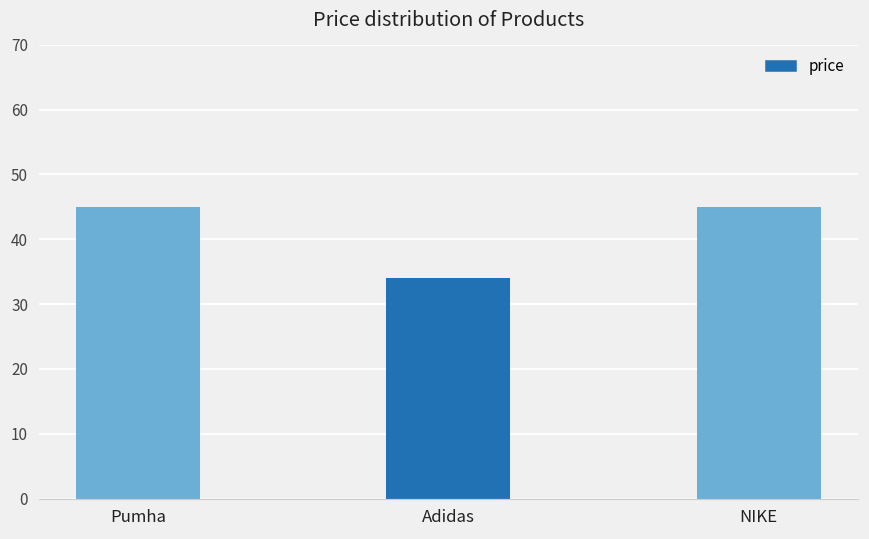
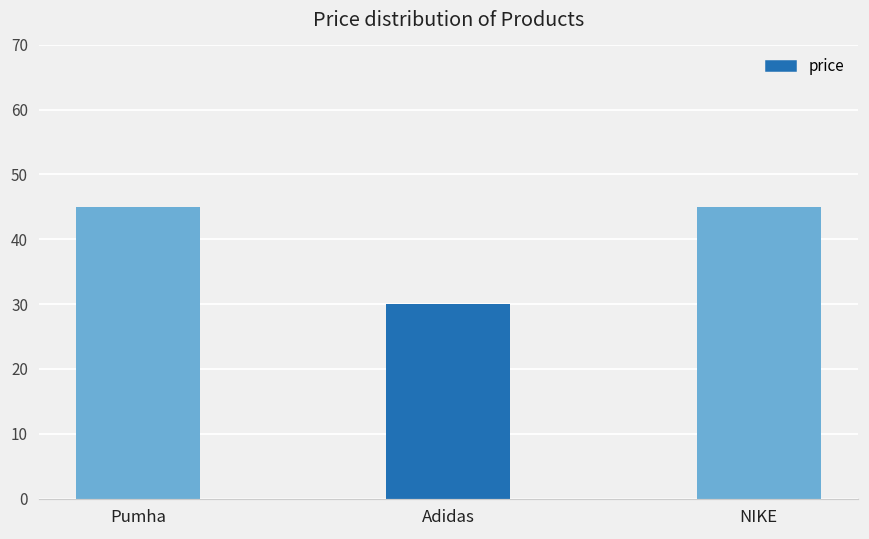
Adidas: 34 -> 30
